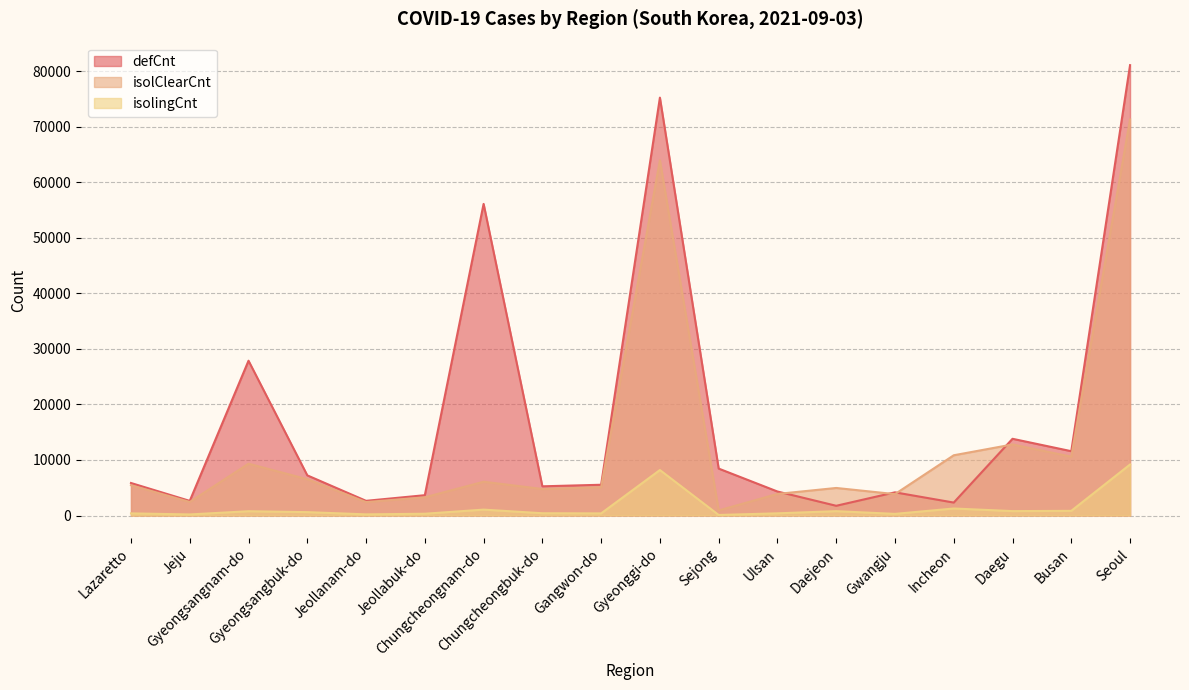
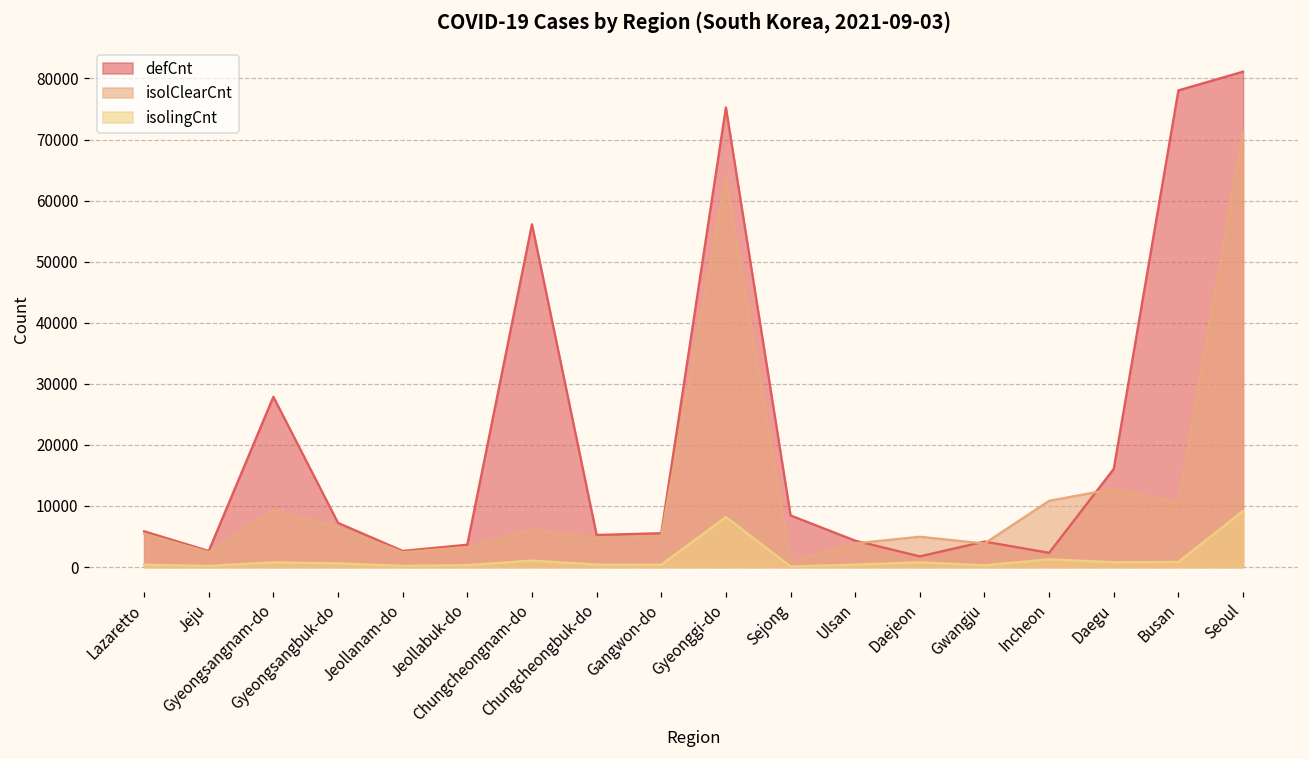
defCnt, Daegu: 14000 -> 16000
defCnt, Busan: 12000 -> 78000
